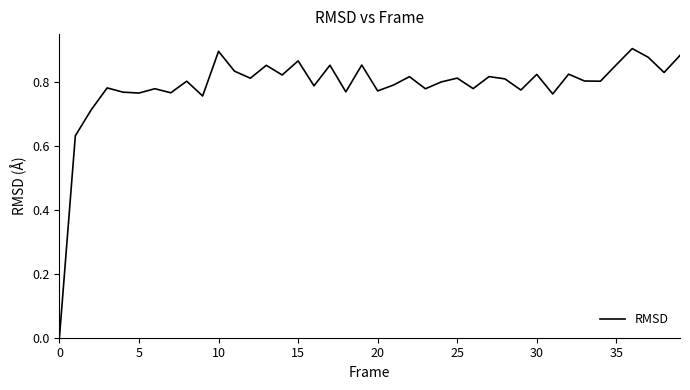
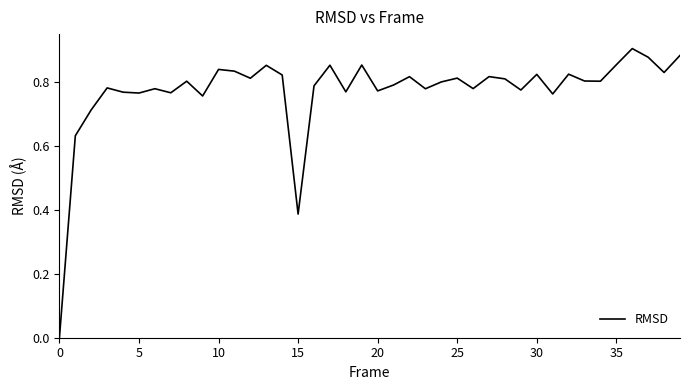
10: 0.89 -> 0.84
15: 0.86 -> 0.39
